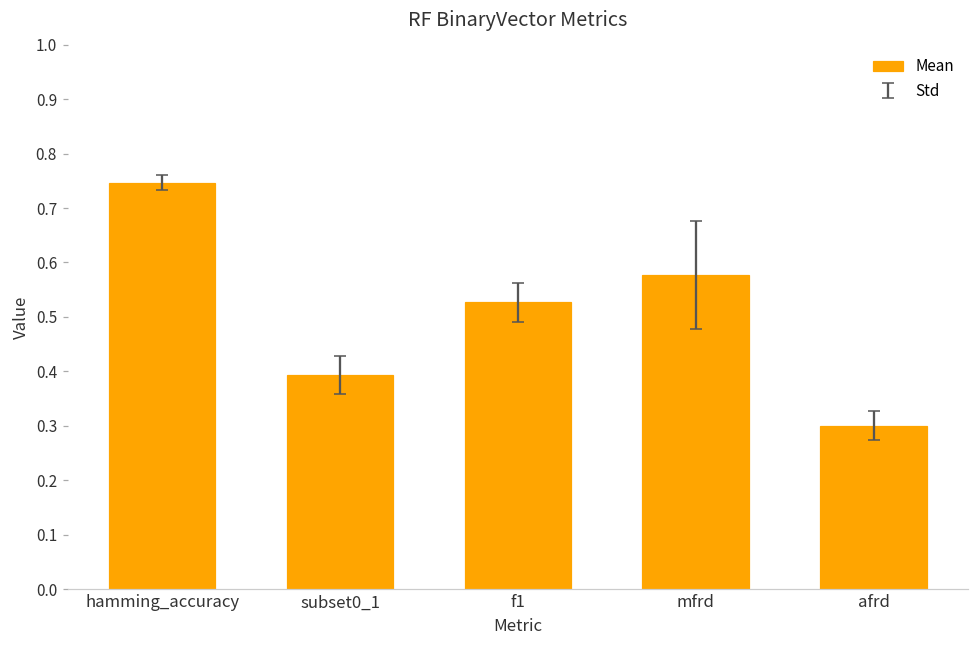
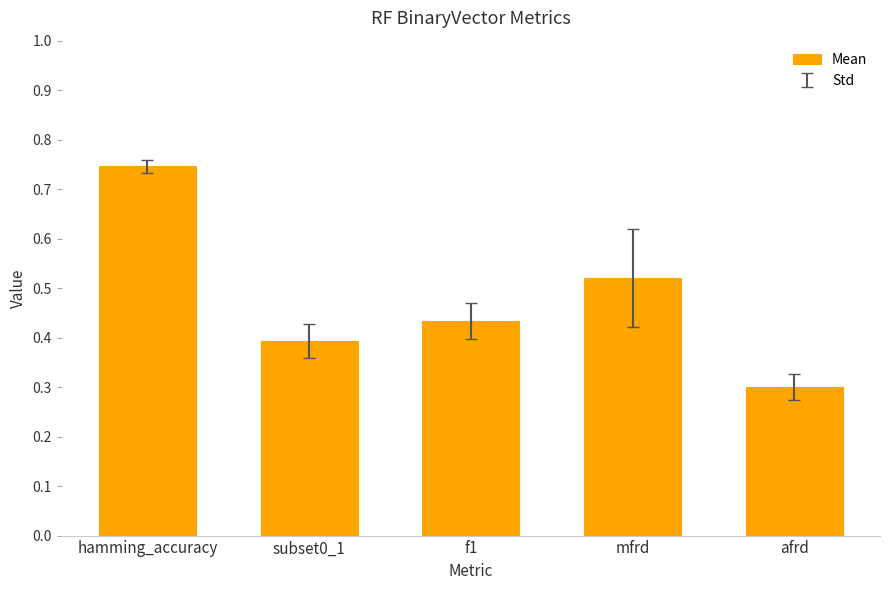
Mean, f1: 0.53 -> 0.43
Mean, mfrd: 0.58 -> 0.52
